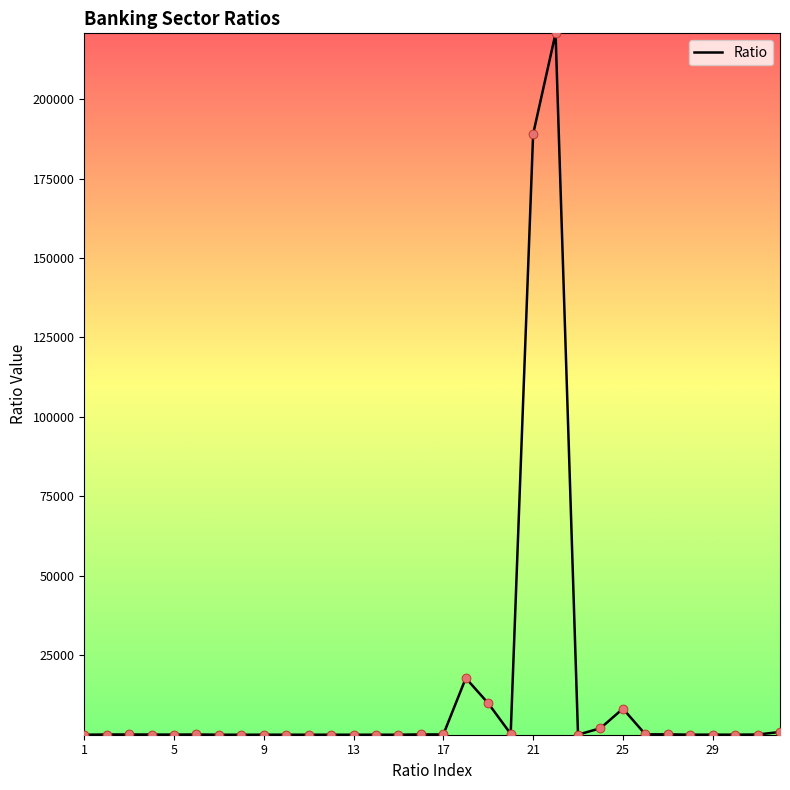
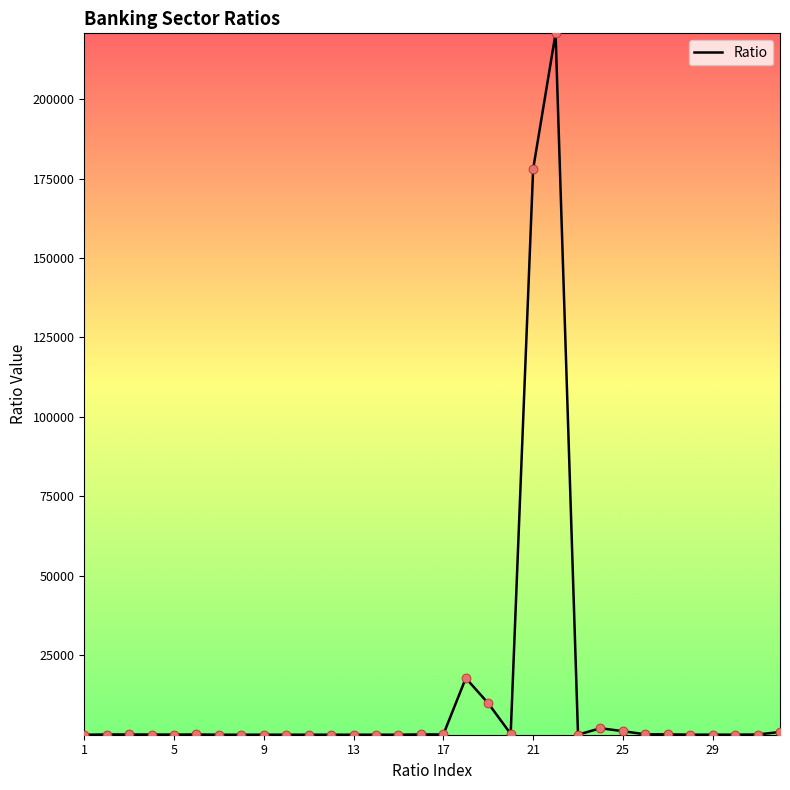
21: 189000 -> 178000
25: 8000 -> 1000
